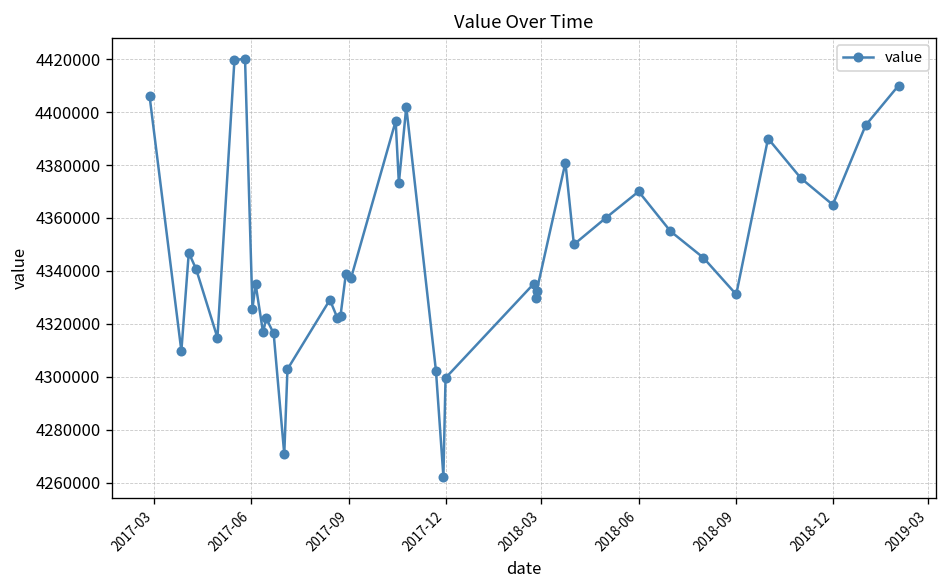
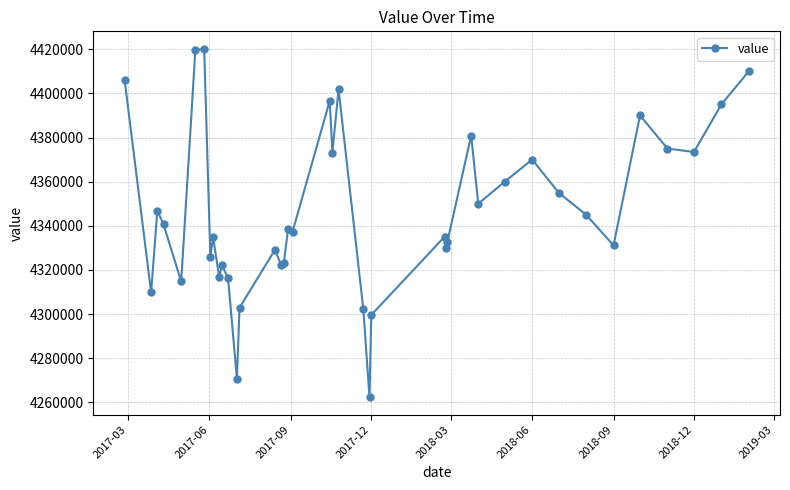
2018-12: 4365000 -> 4373000
